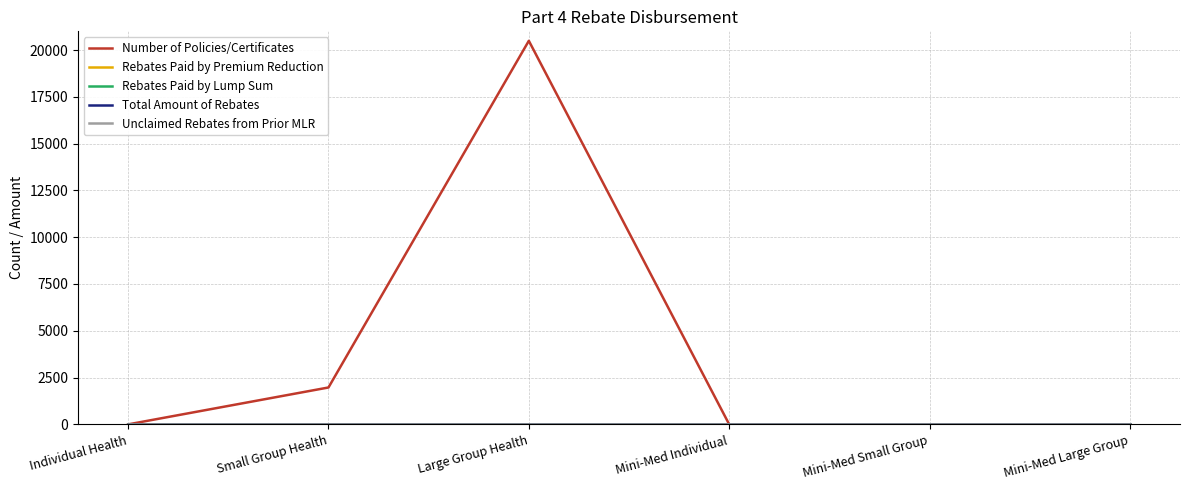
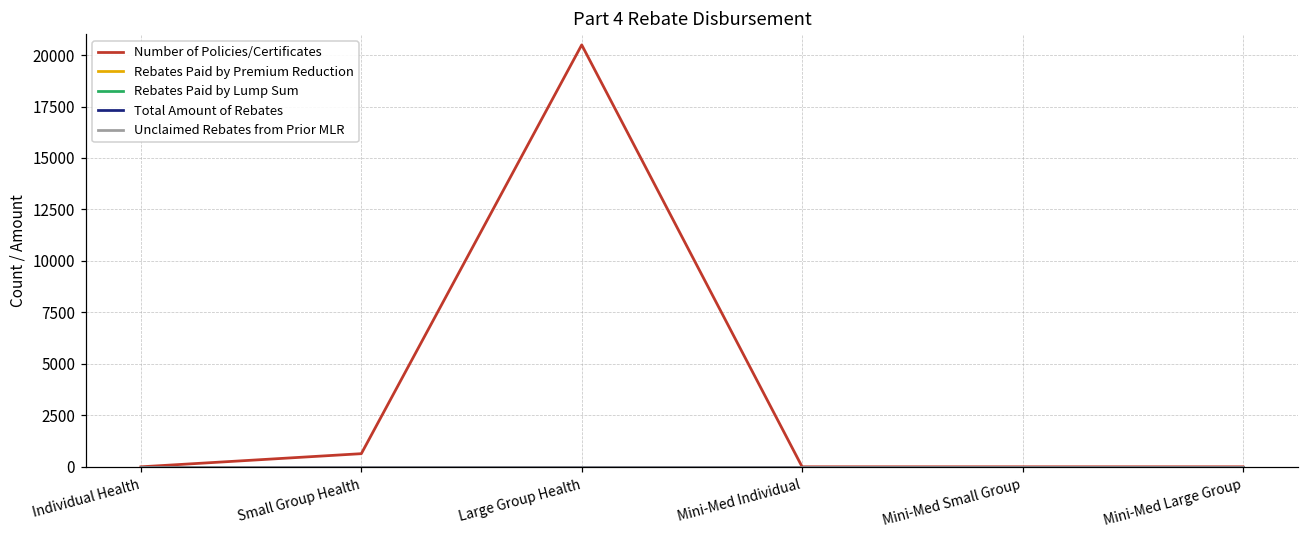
Number of Policies/Certificates, Small Group Health: 2000 -> 600
